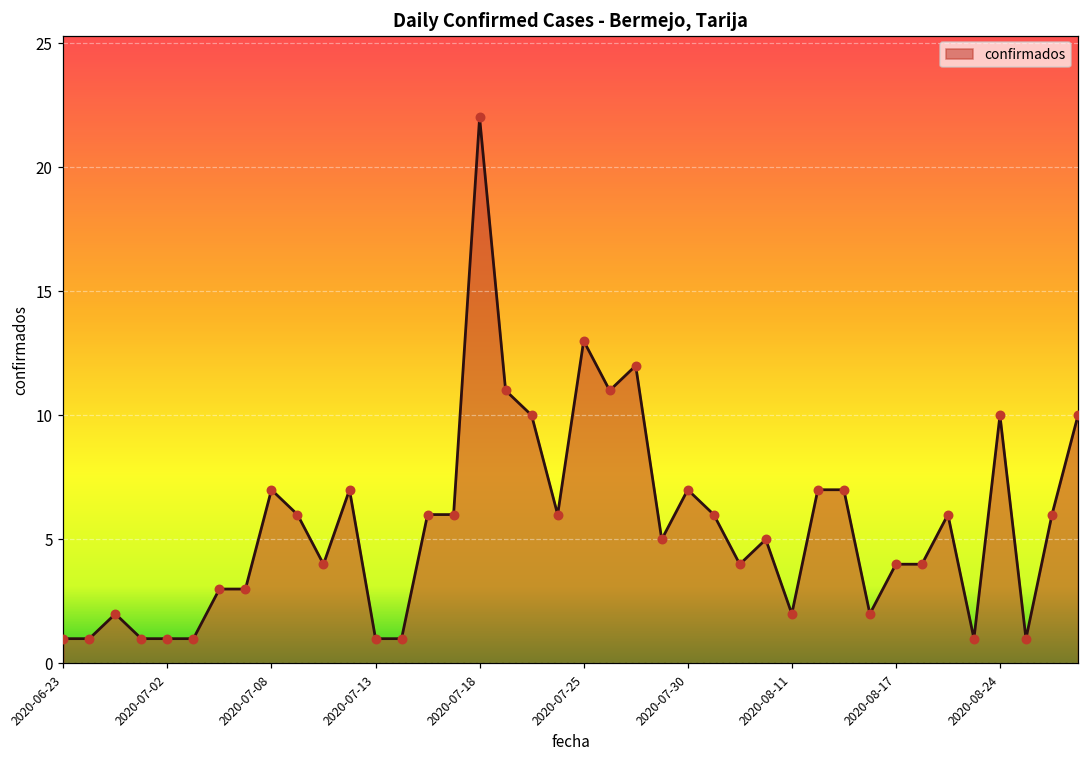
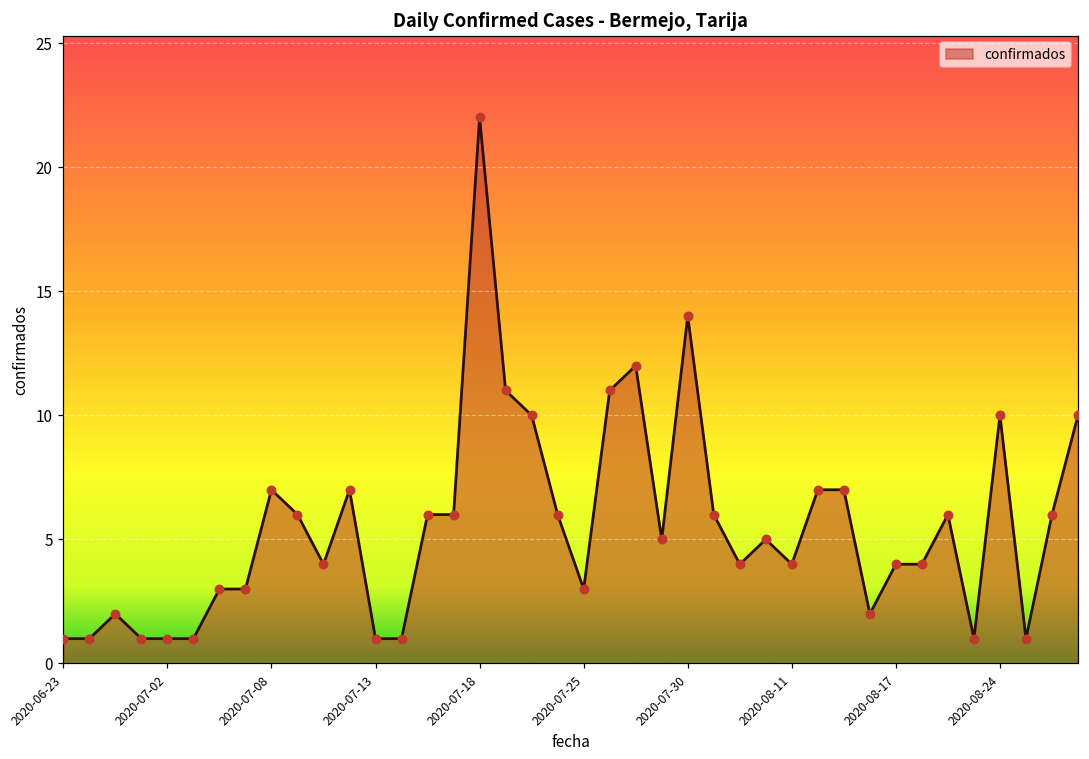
2020-07-25: 13 -> 3
2020-07-30: 7 -> 14
2020-08-11: 2 -> 4
